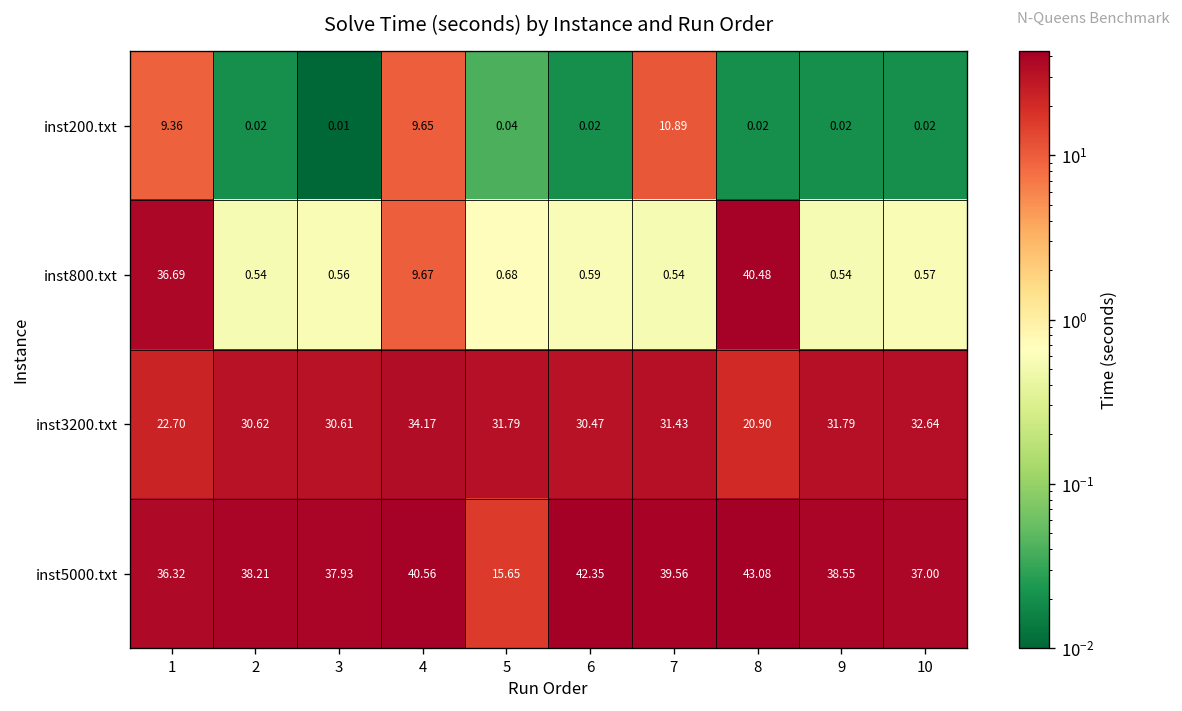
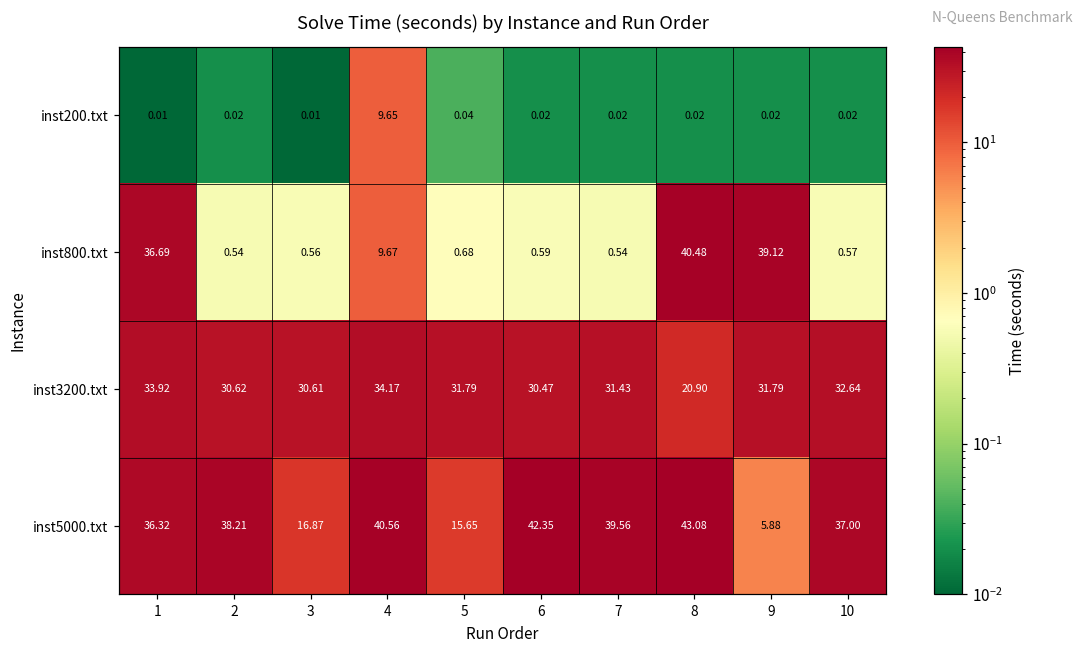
inst200.txt, 1: 9.36 -> 0.01
inst200.txt, 7: 10.89 -> 0.02
inst800.txt, 9: 0.54 -> 39.12
inst3200.txt, 1: 22.70 -> 33.92
inst5000.txt, 3: 37.93 -> 16.87
inst5000.txt, 9: 38.55 -> 5.88
